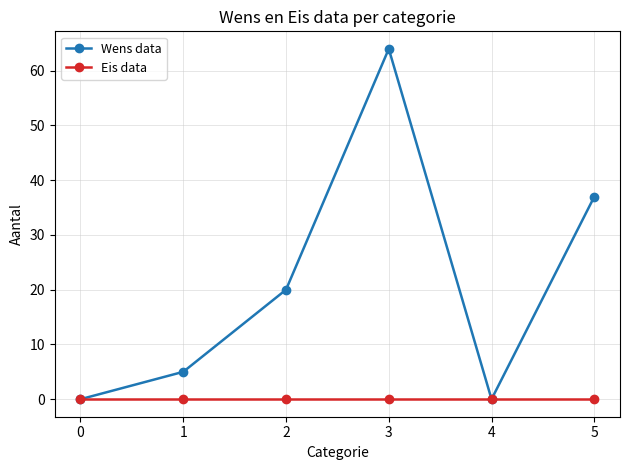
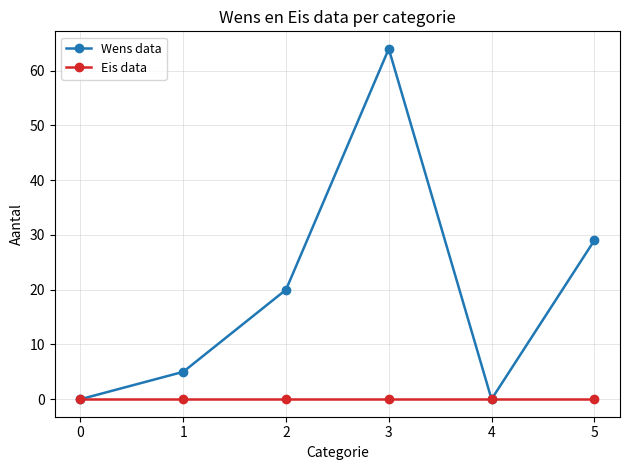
Wens data, 5: 37 -> 29
